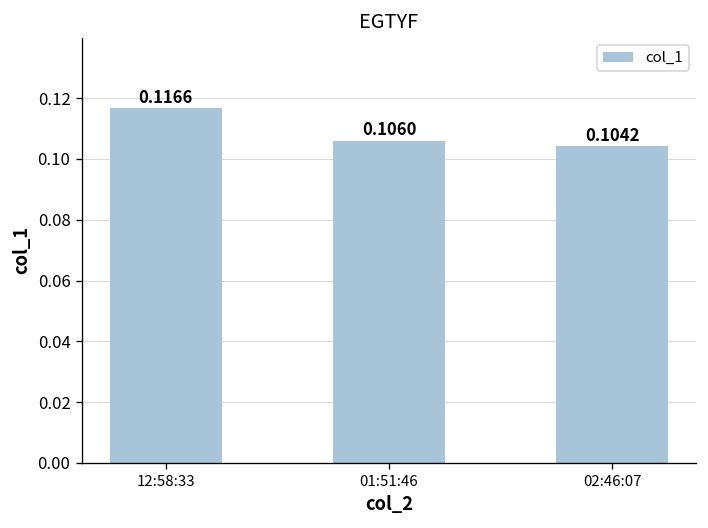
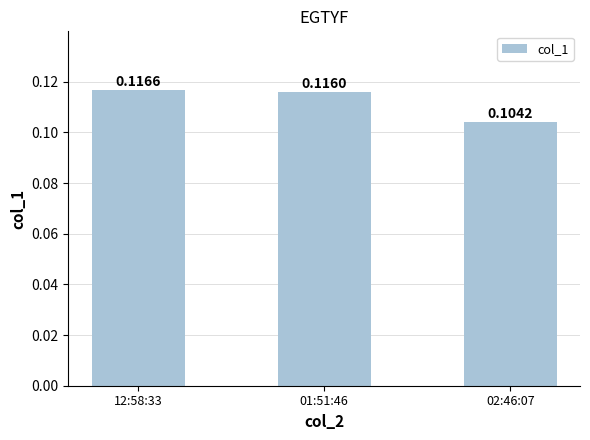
01:51:46: 0.1060 -> 0.1160
